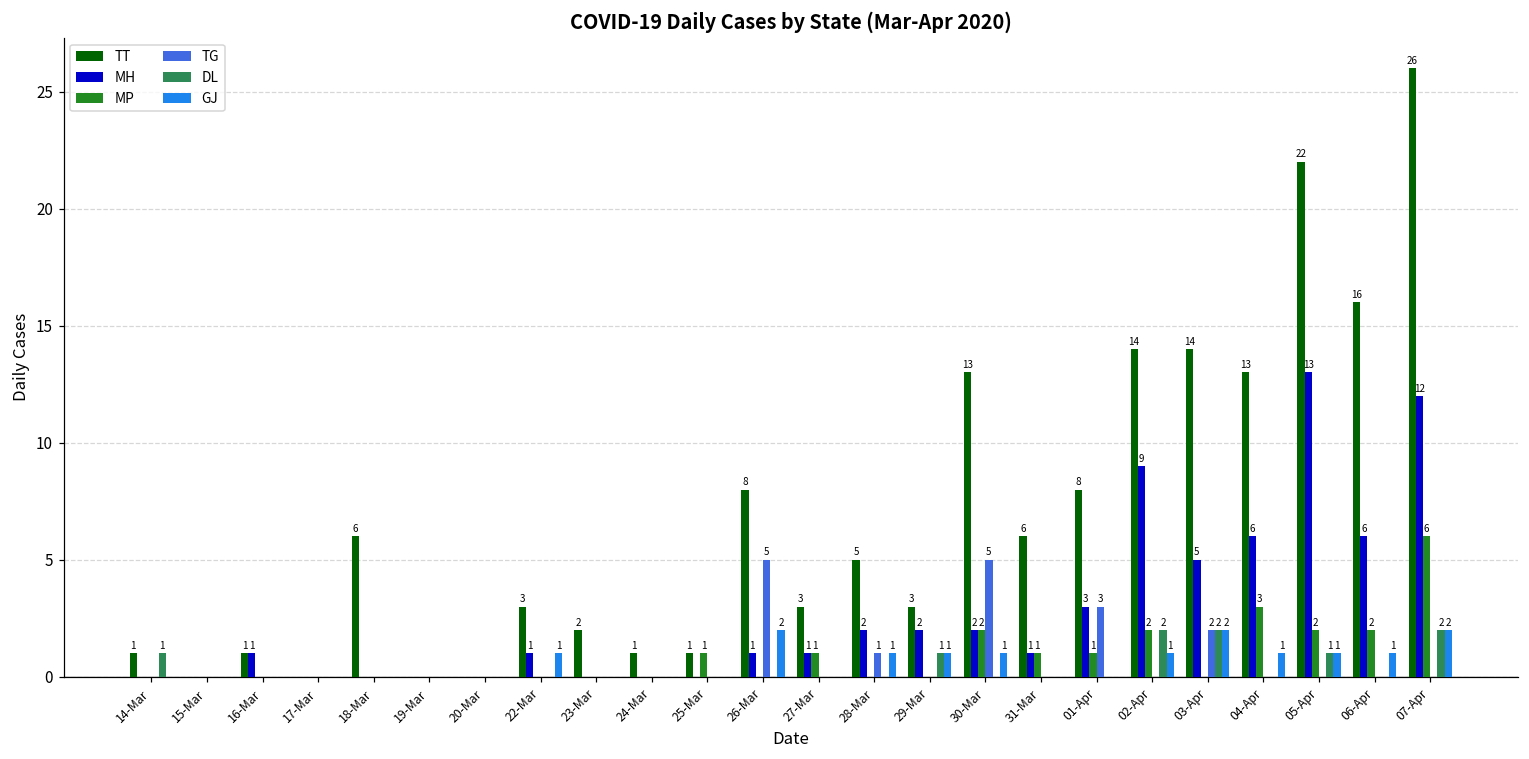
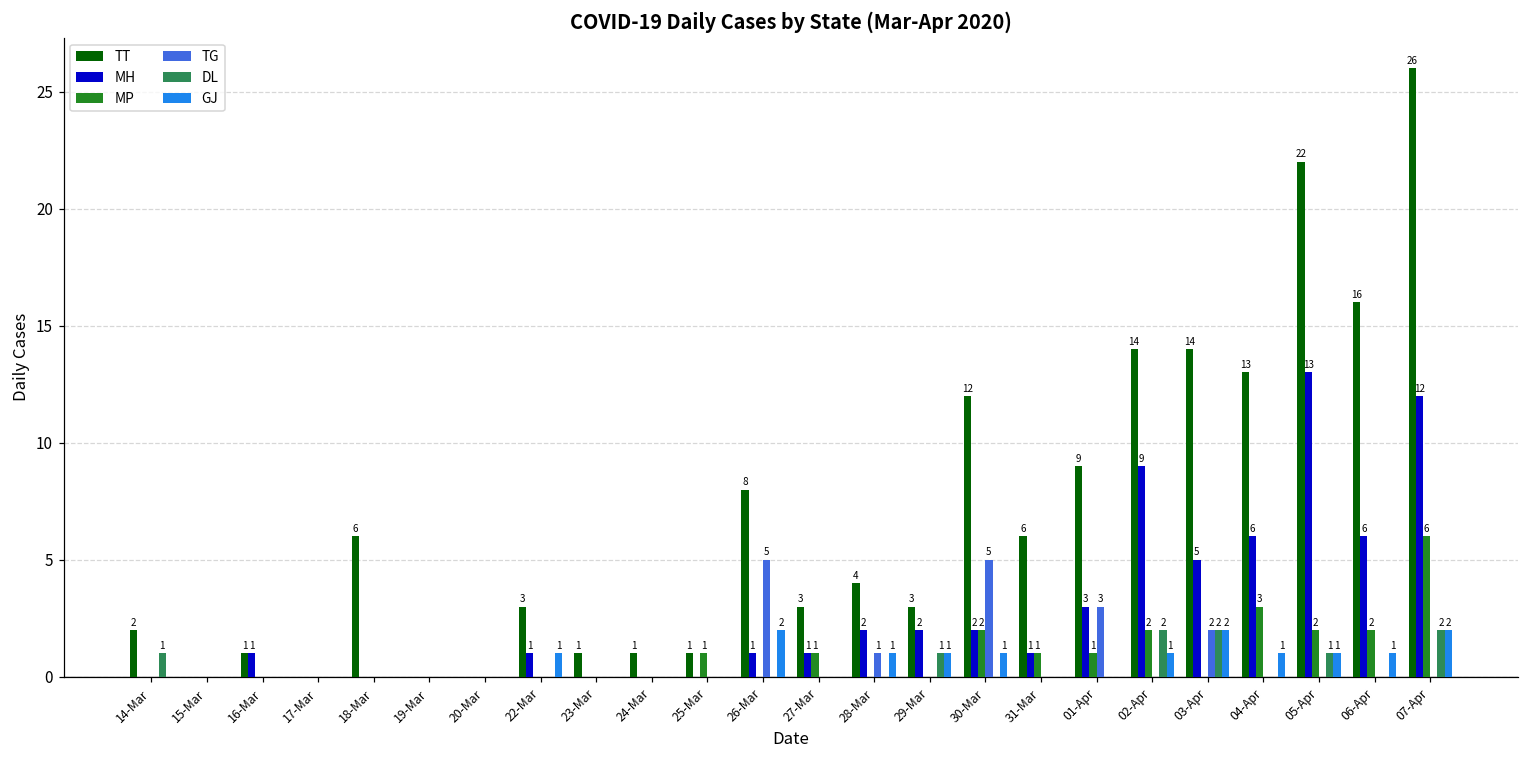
TT, 14-Mar: 1 -> 2
TT, 23-Mar: 2 -> 1
TT, 28-Mar: 5 -> 4
TT, 30-Mar: 13 -> 12
TT, 01-Apr: 8 -> 9
